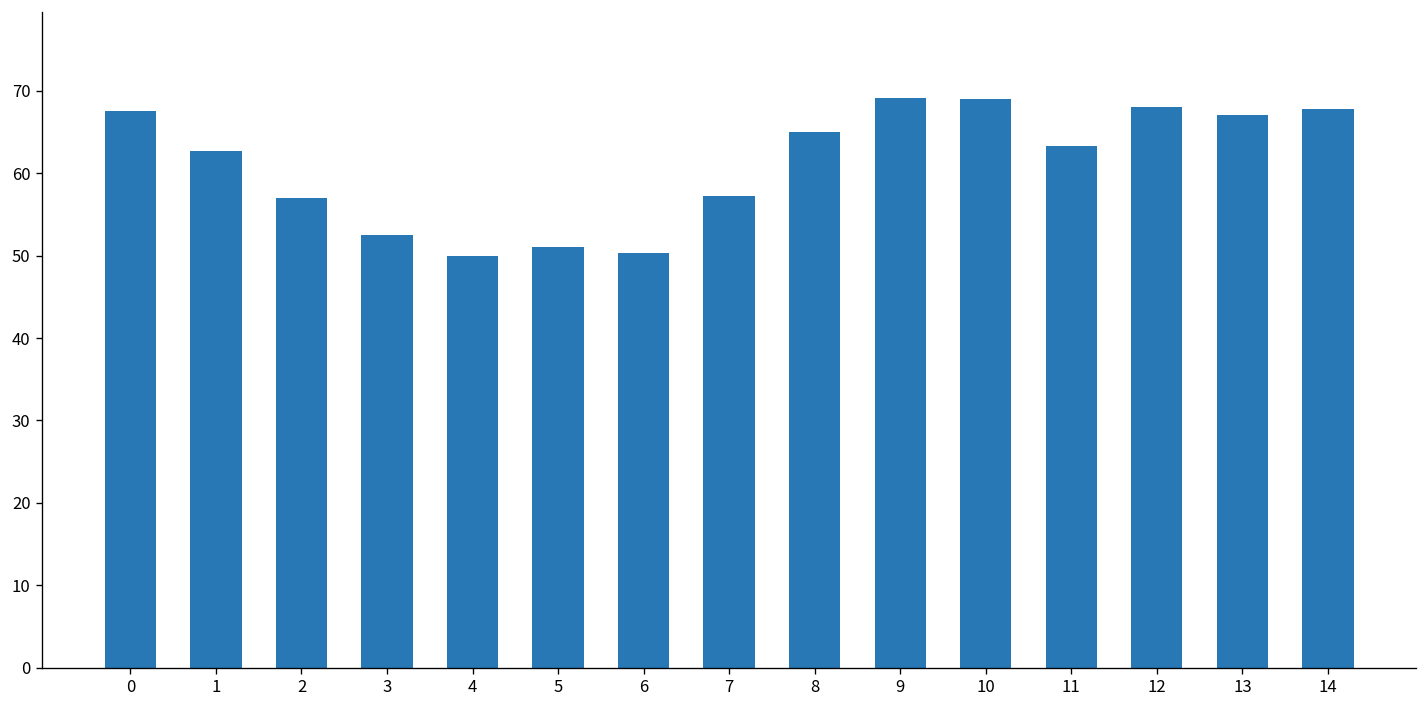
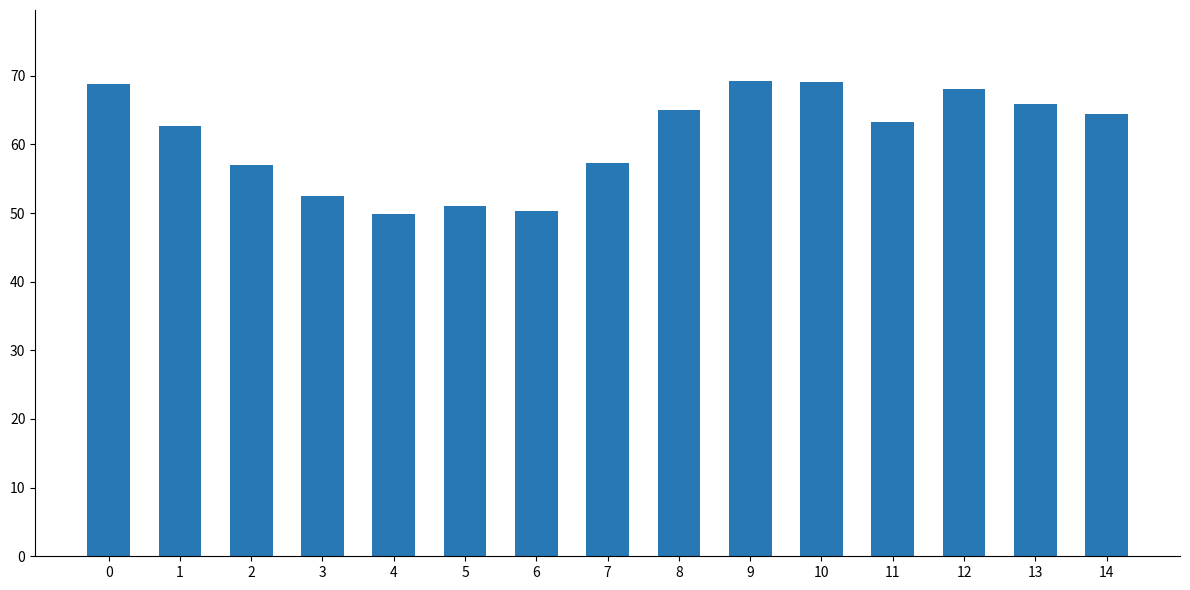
0: 68 -> 69
13: 67 -> 66
14: 68 -> 64
